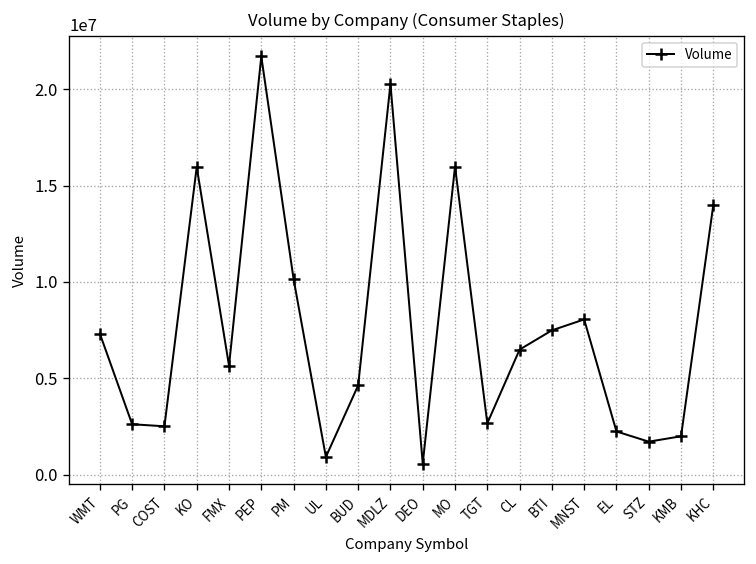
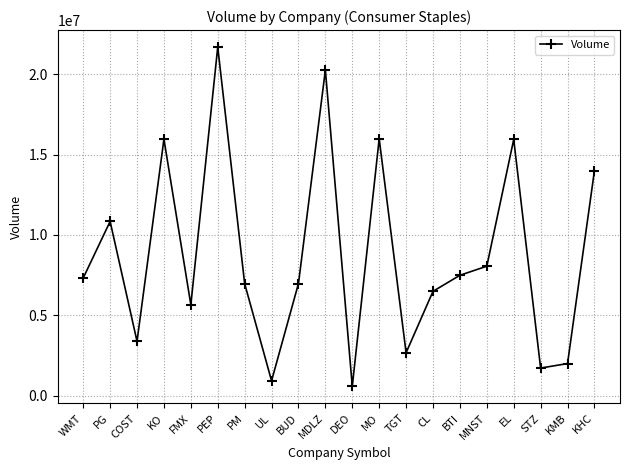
PG: 2600000 -> 10800000
COST: 2500000 -> 3400000
PM: 10200000 -> 7000000
BUD: 4600000 -> 7000000
EL: 2200000 -> 15900000
